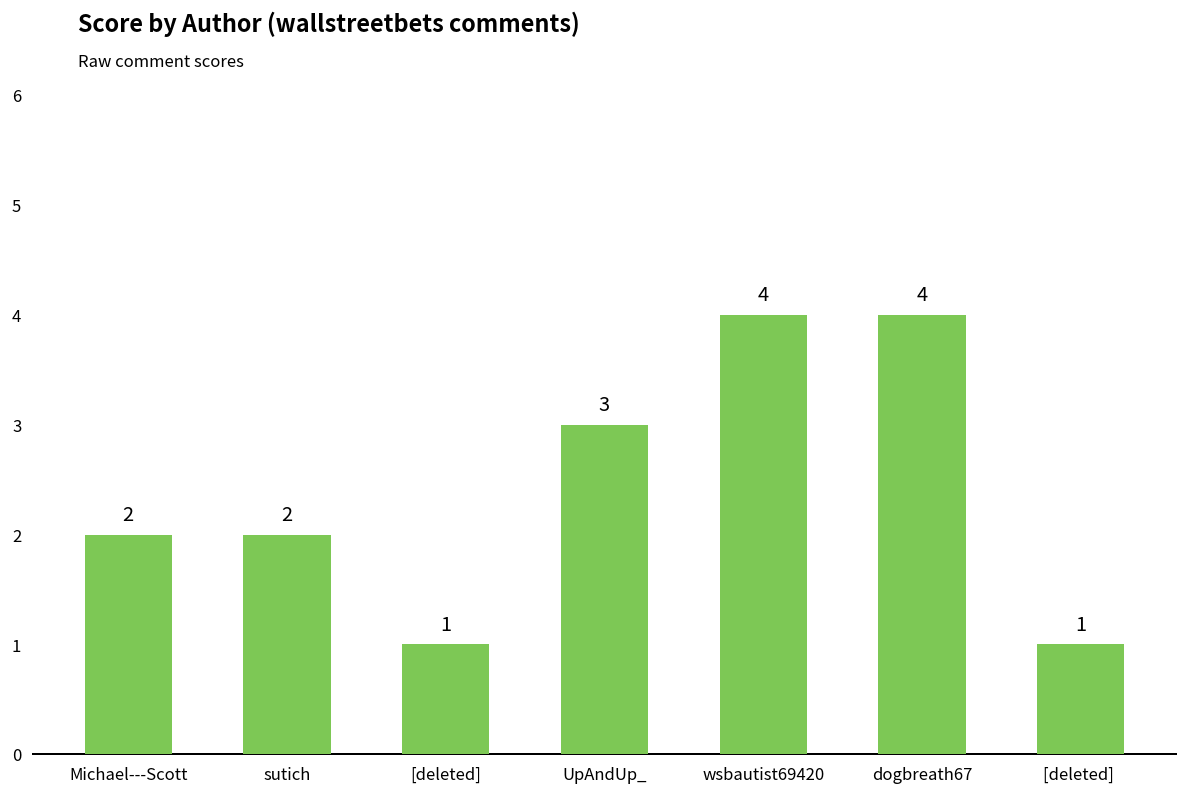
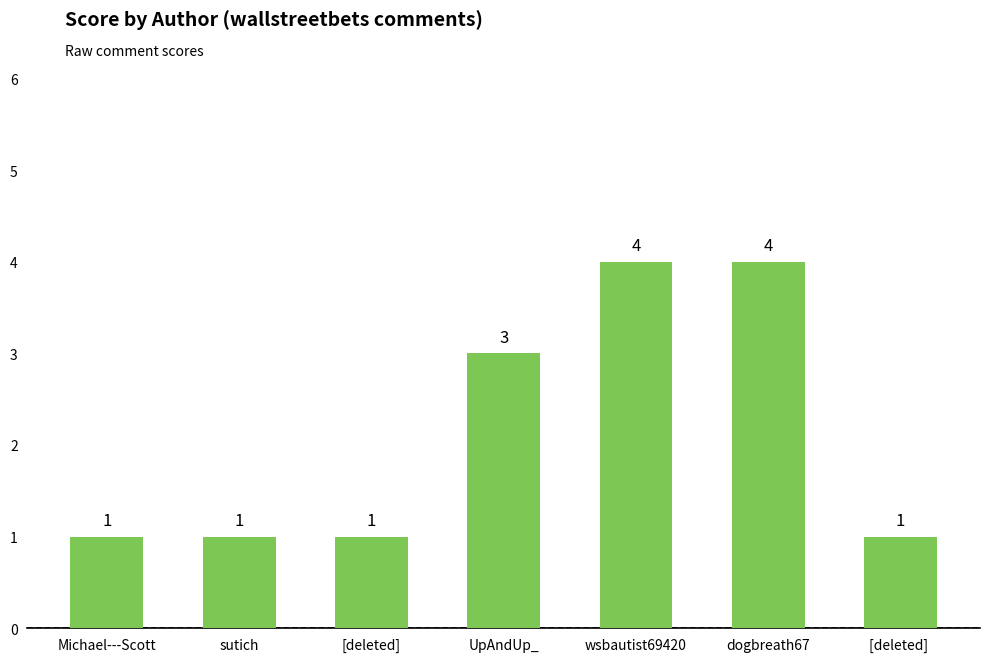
Michael---Scott: 2 -> 1
sutich: 2 -> 1
